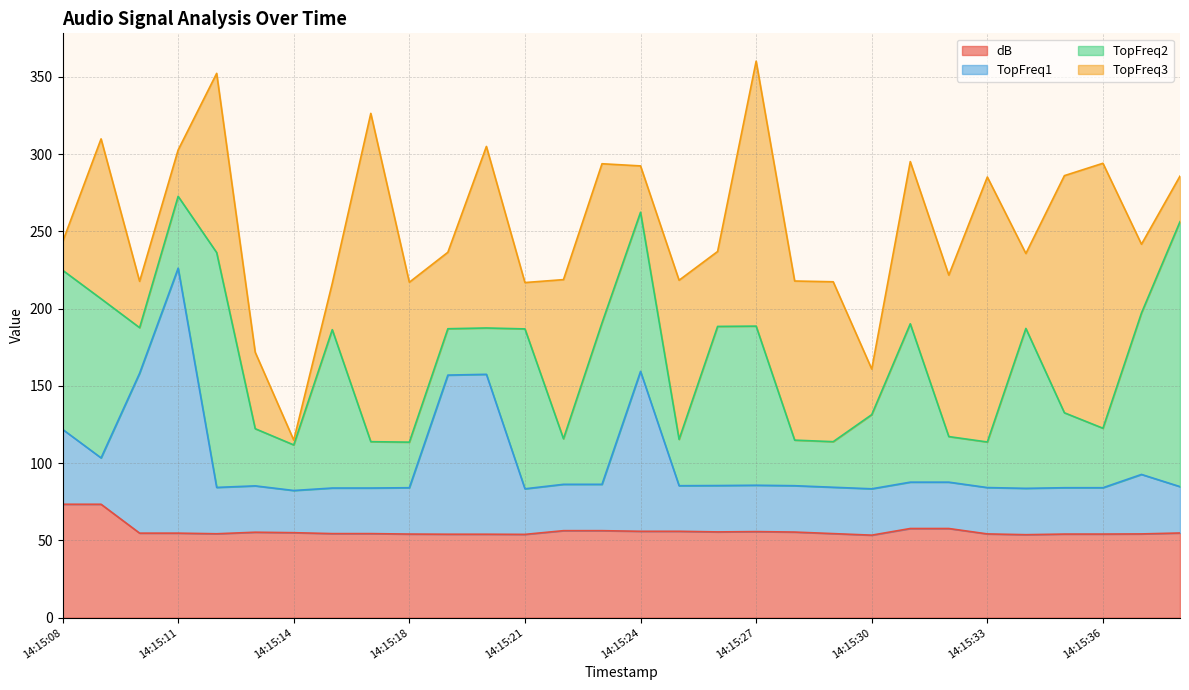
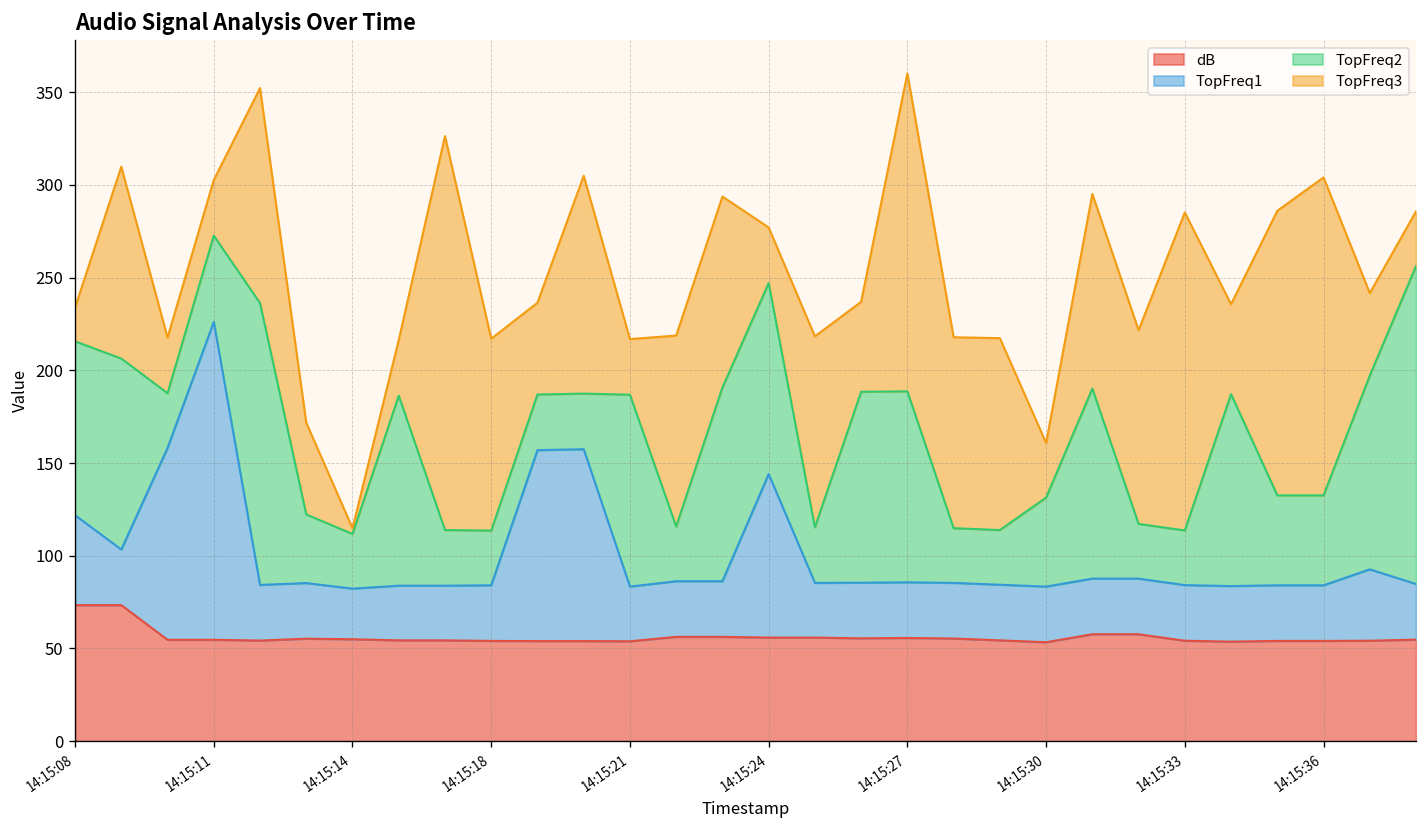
TopFreq2, 14:15:08: 103 -> 94
TopFreq1, 14:15:24: 104 -> 88
TopFreq2, 14:15:36: 39 -> 49
